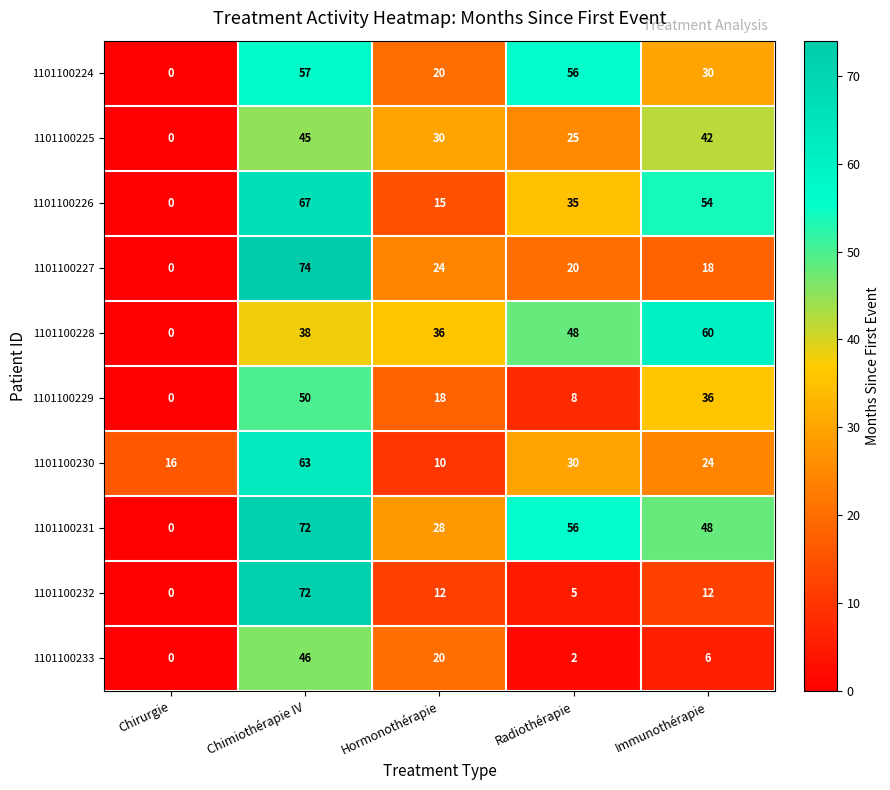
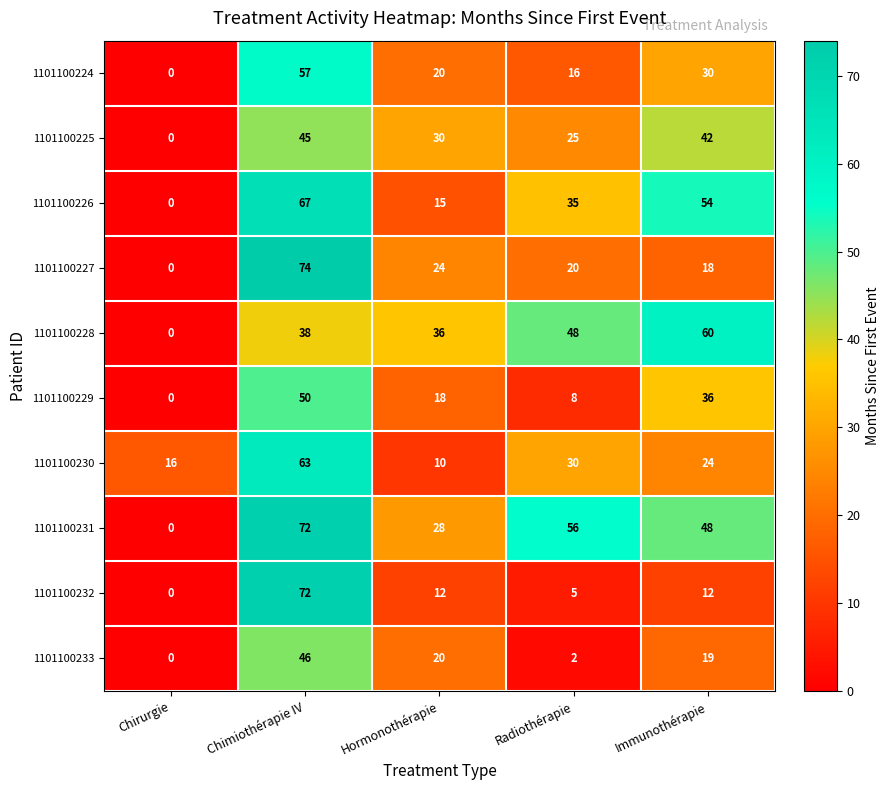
1101100224, Radiothérapie: 56 -> 16
1101100233, Immunothérapie: 6 -> 19
